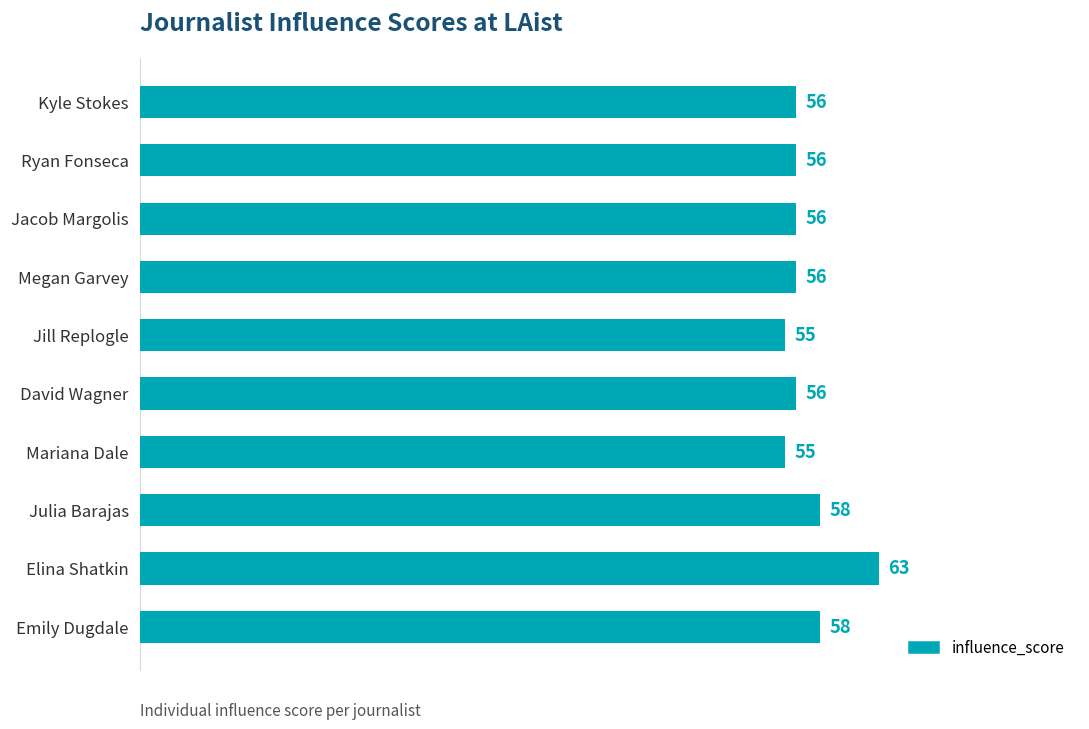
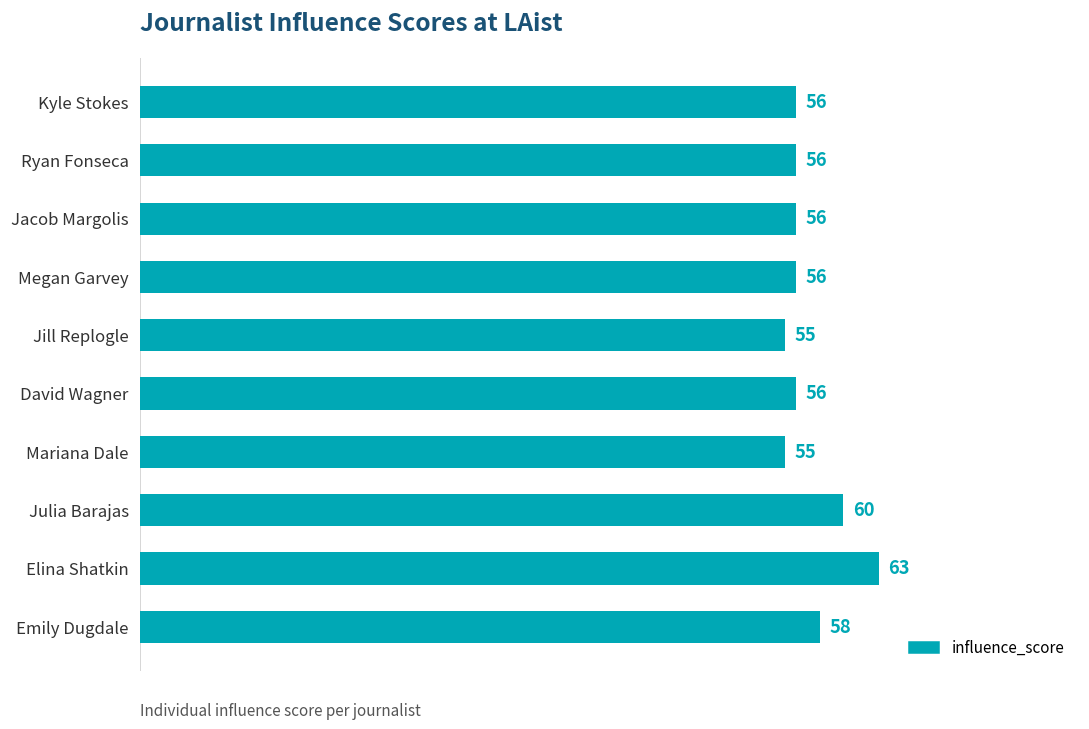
Julia Barajas: 58 -> 60
